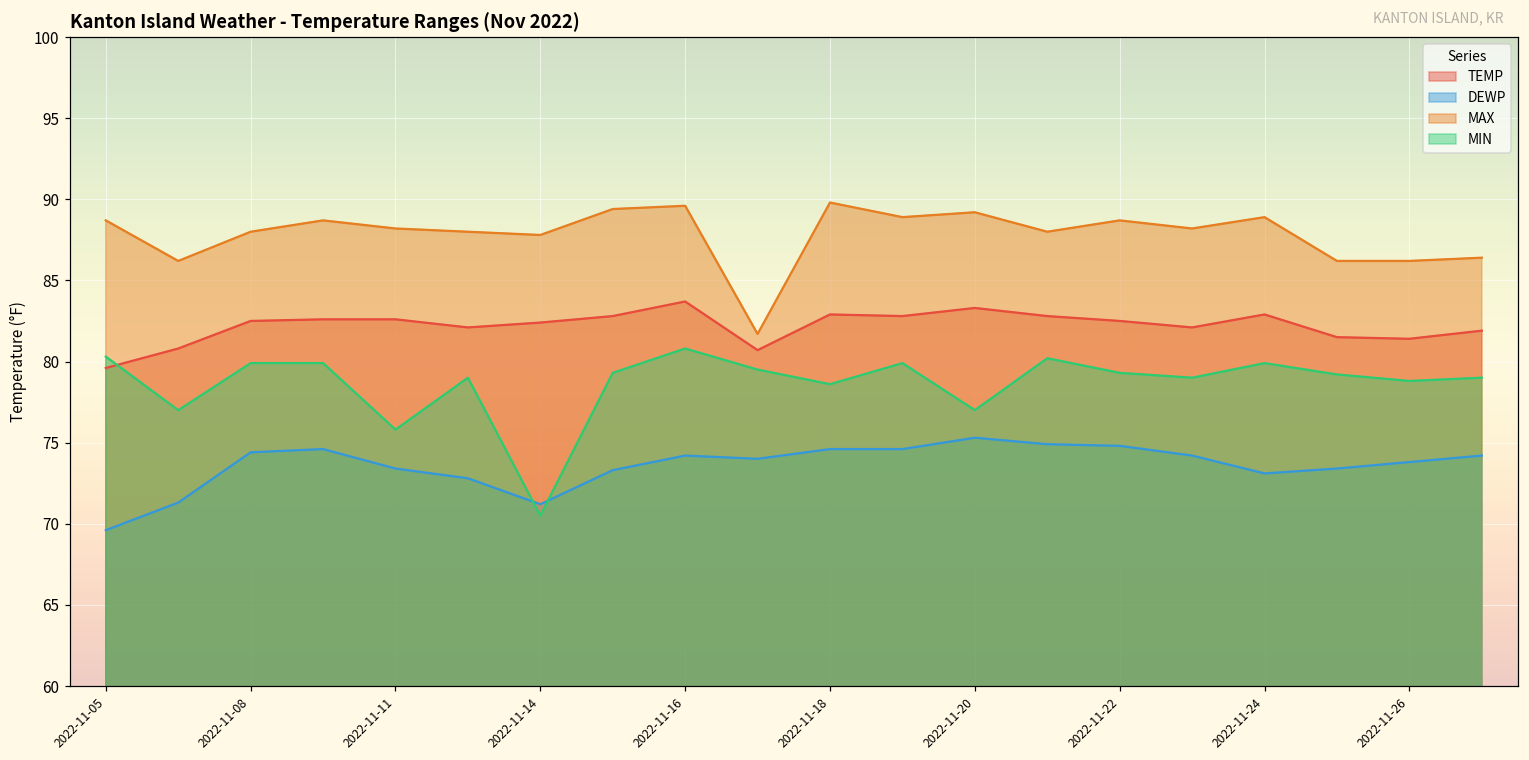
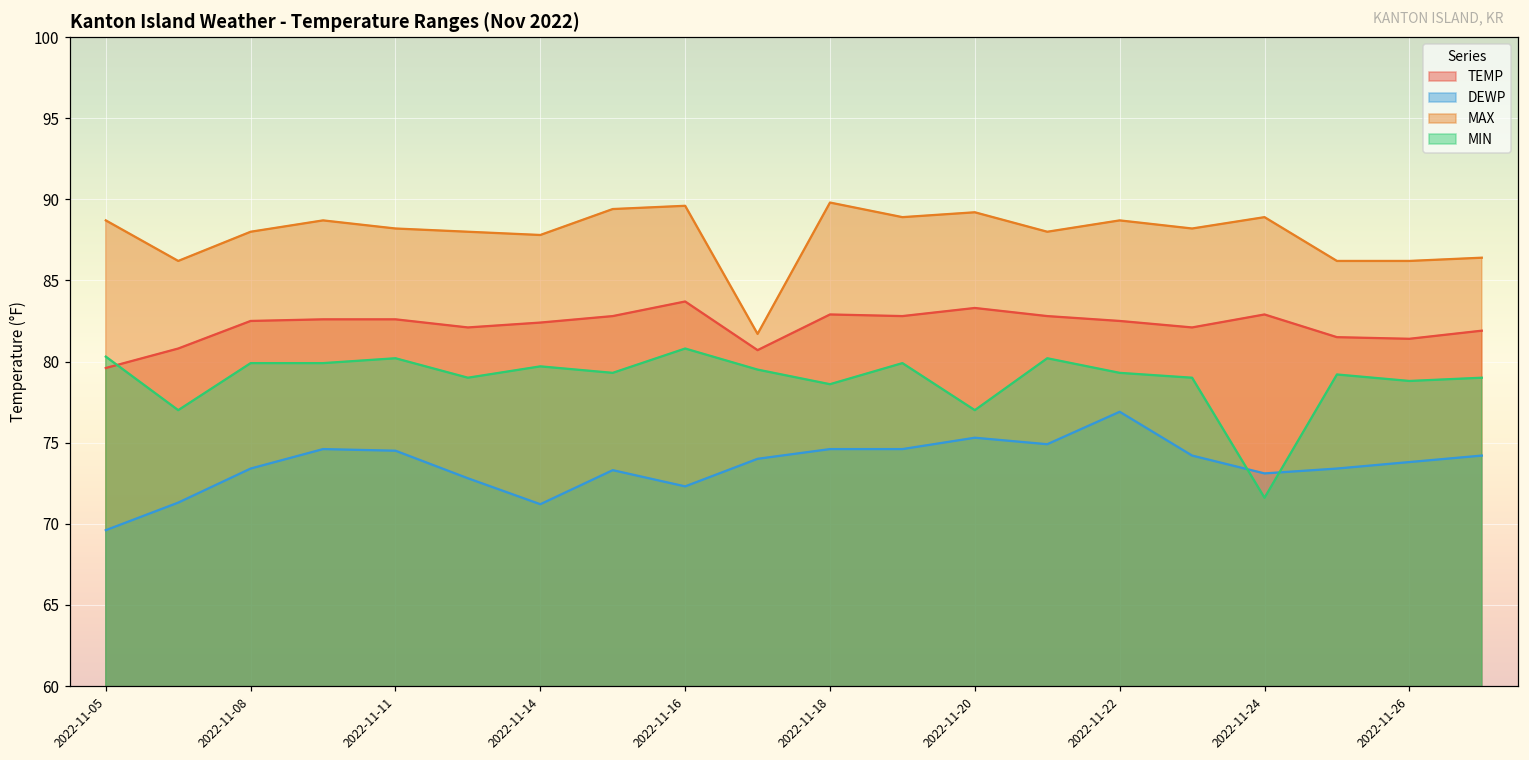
DEWP, 2022-11-08: 74.4 -> 73.4
DEWP, 2022-11-11: 73.4 -> 74.5
MIN, 2022-11-11: 75.8 -> 80.2
MIN, 2022-11-14: 70.5 -> 79.7
DEWP, 2022-11-16: 74.2 -> 72.3
DEWP, 2022-11-22: 74.8 -> 76.9
MIN, 2022-11-24: 79.9 -> 71.6
